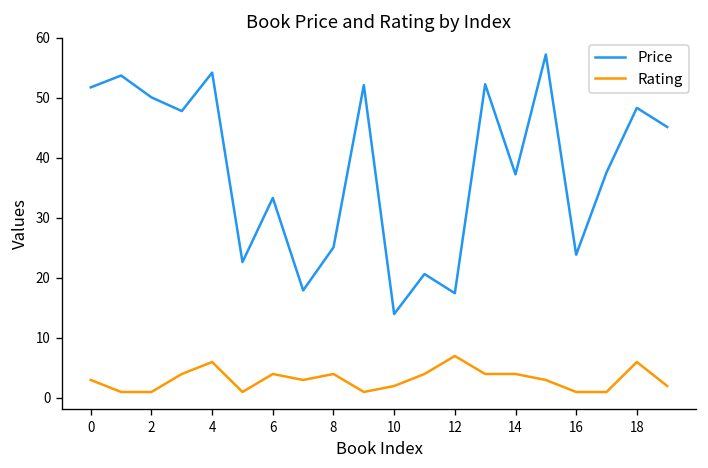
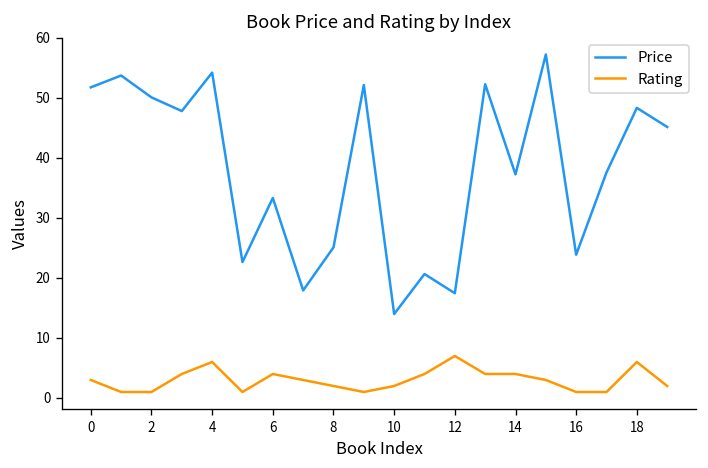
Rating, 8: 4 -> 2
